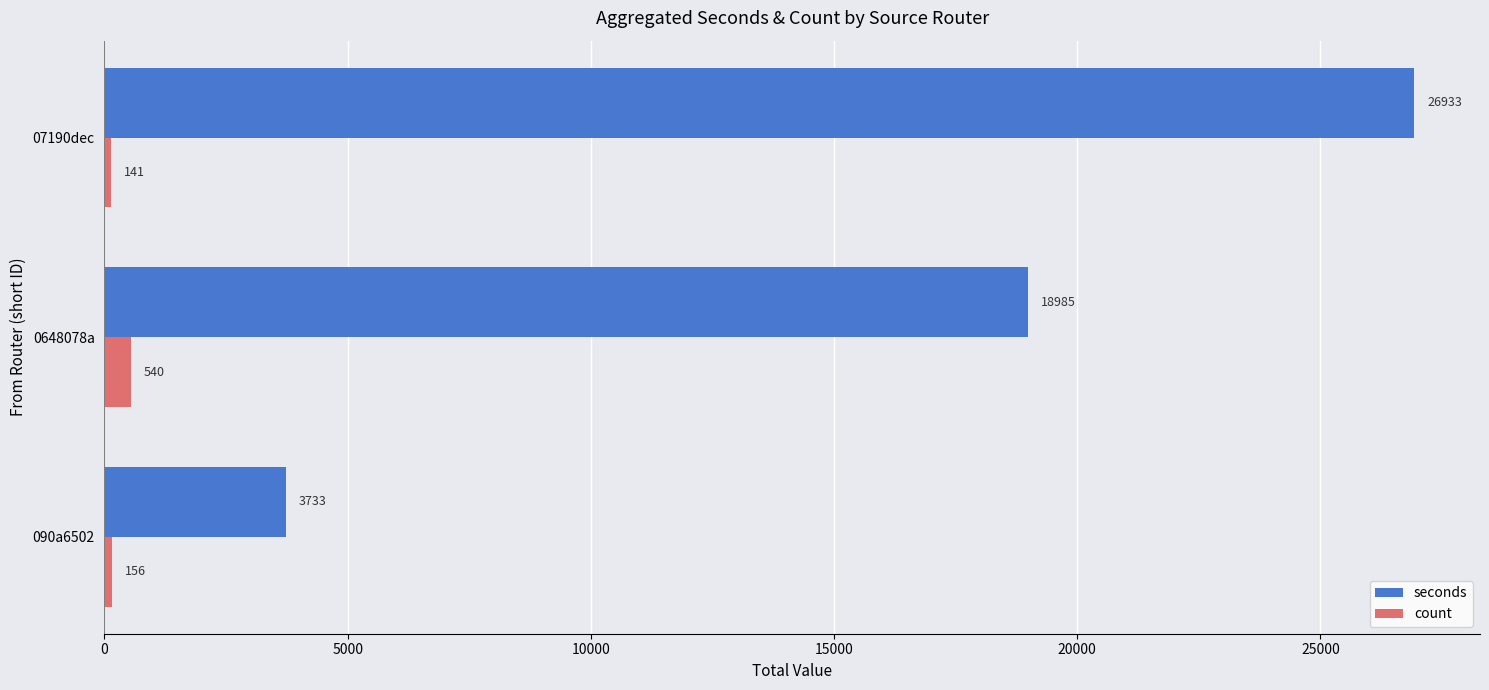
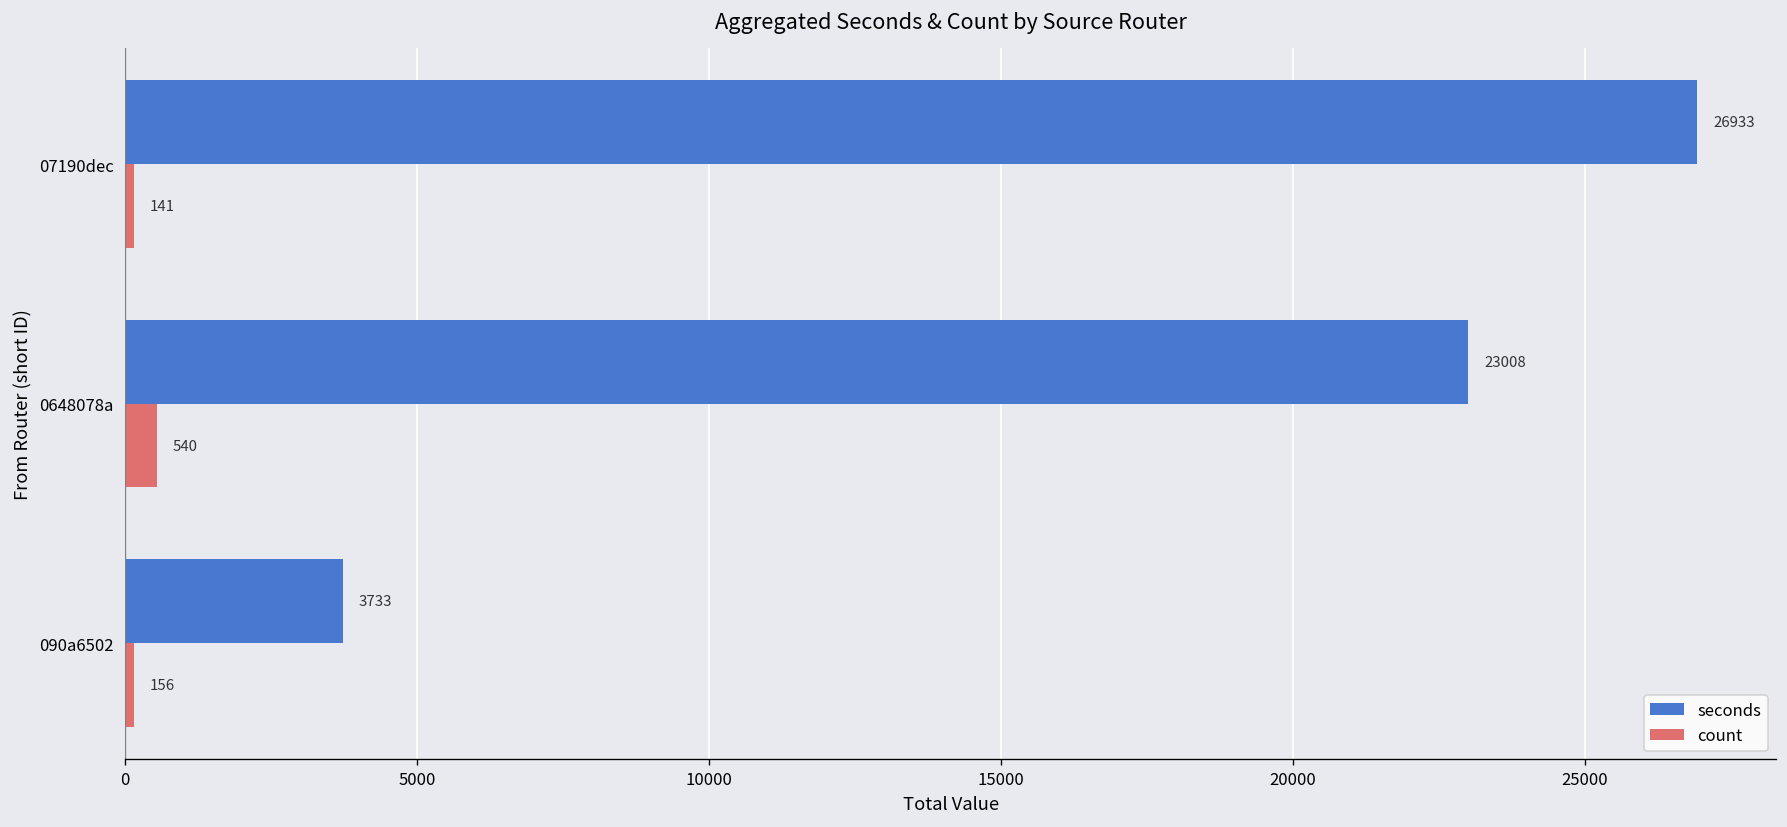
seconds, 0648078a: 18985 -> 23008
